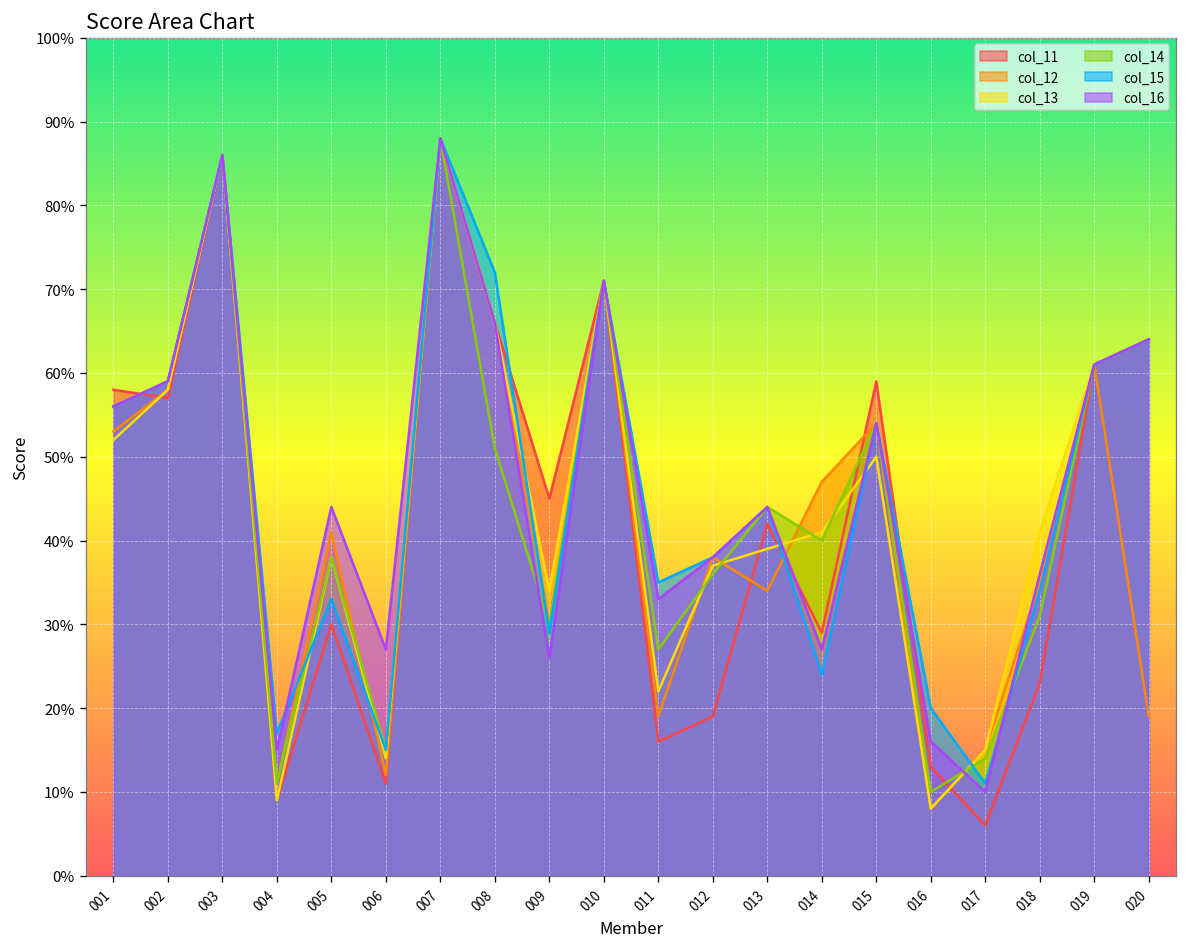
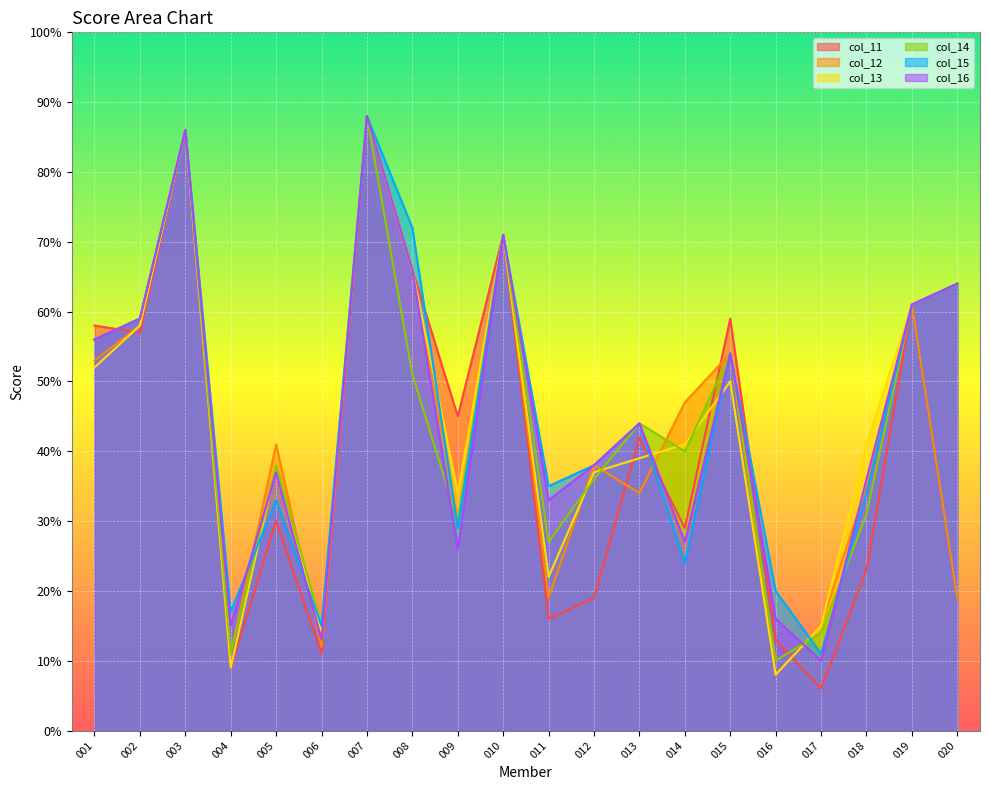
col_16, 005: 44% -> 37%
col_16, 006: 27% -> 13%
